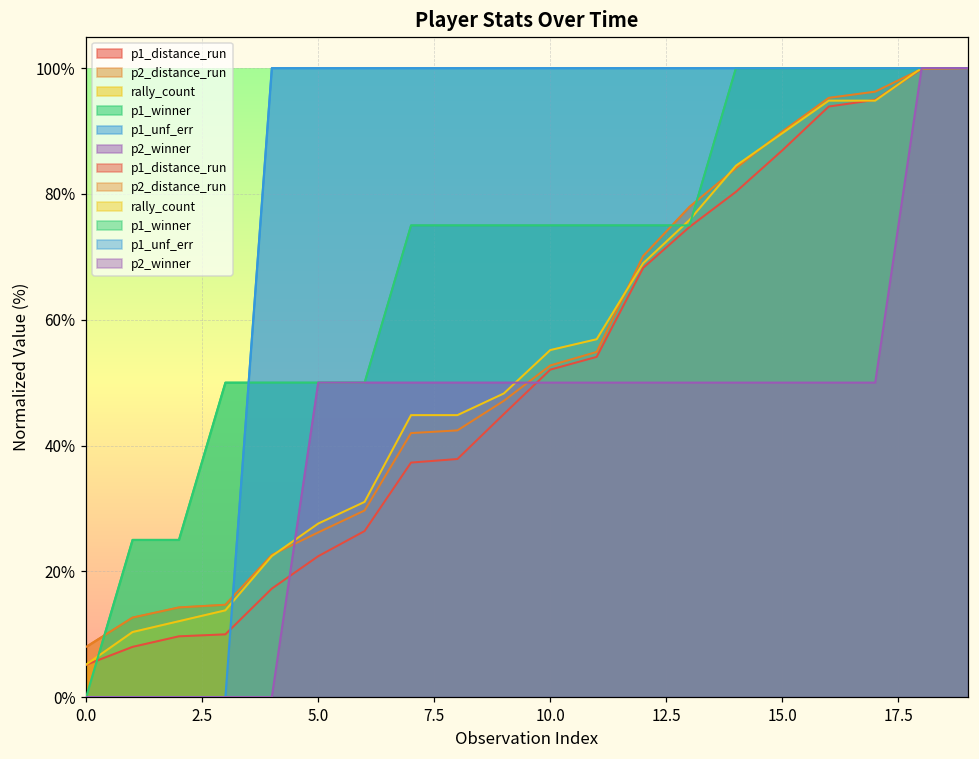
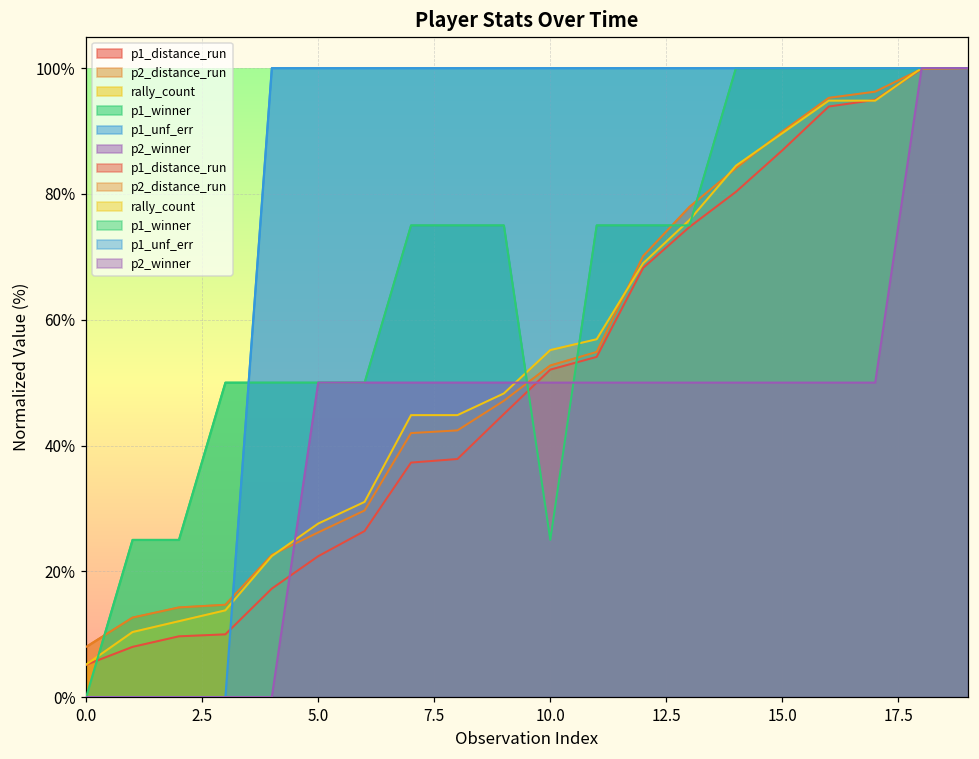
p1_winner, 10.0: 75% -> 25%
